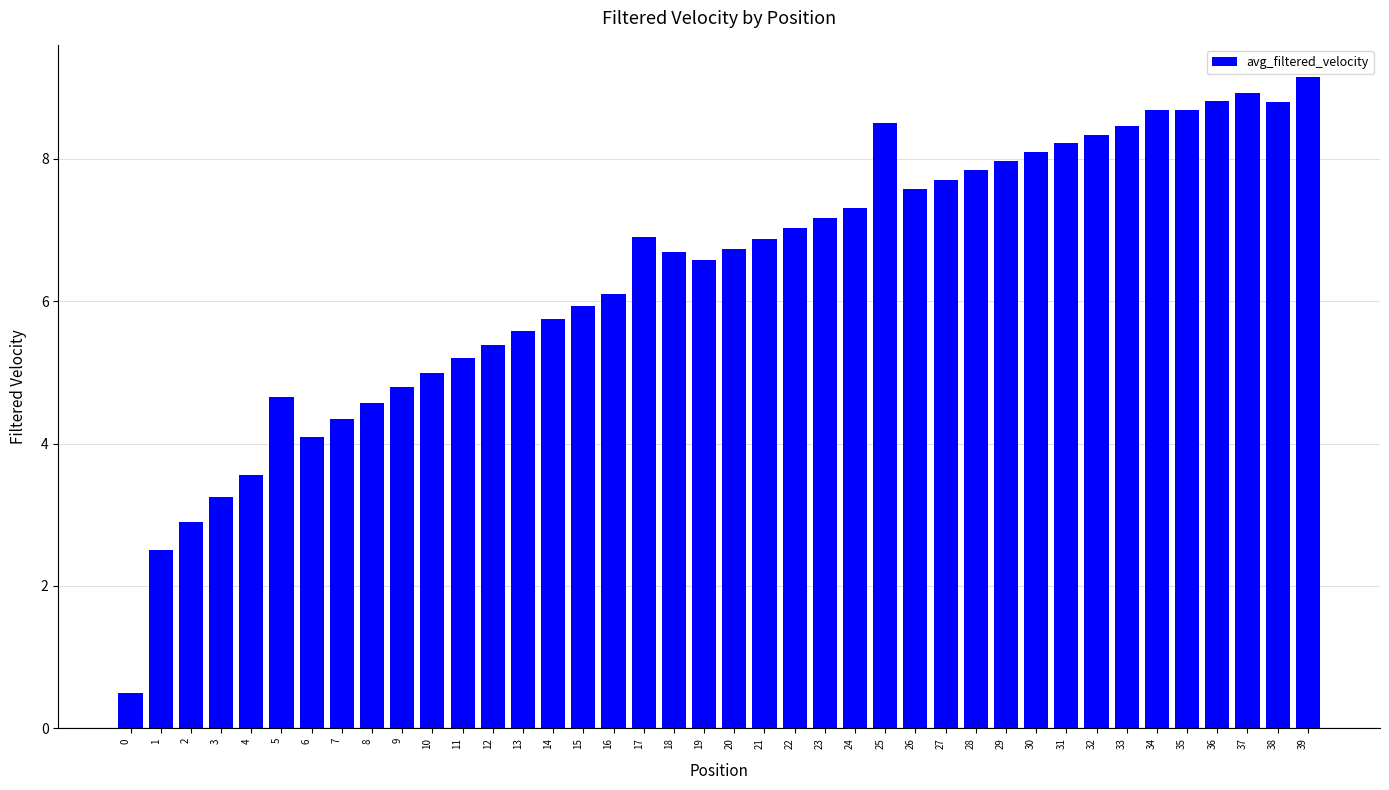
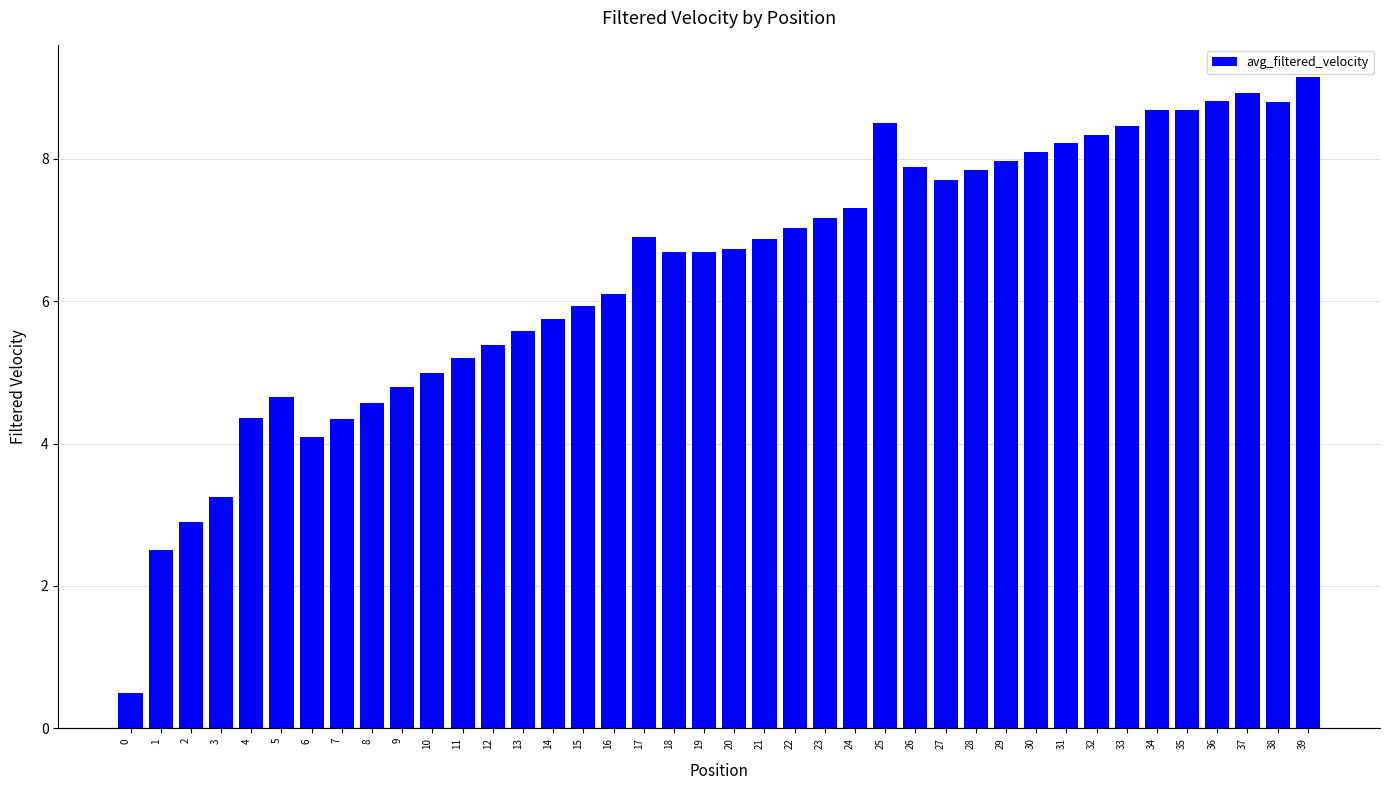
4: 3.6 -> 4.4
19: 6.6 -> 6.7
26: 7.6 -> 7.9
